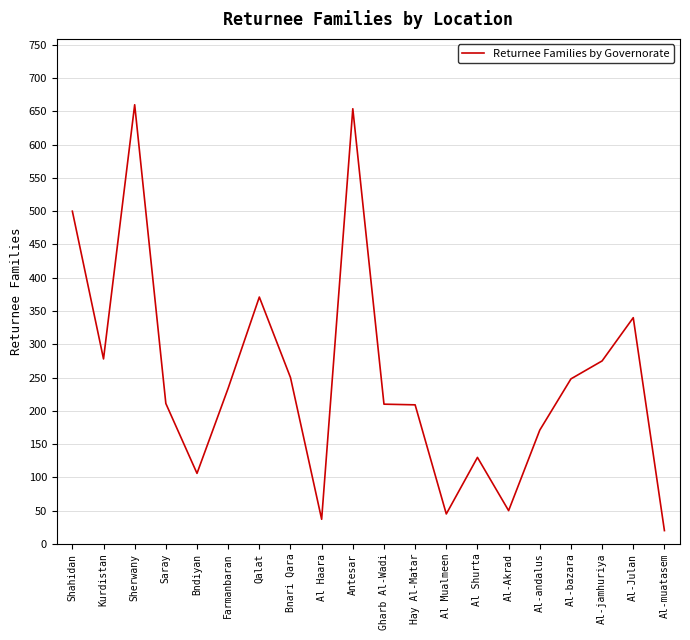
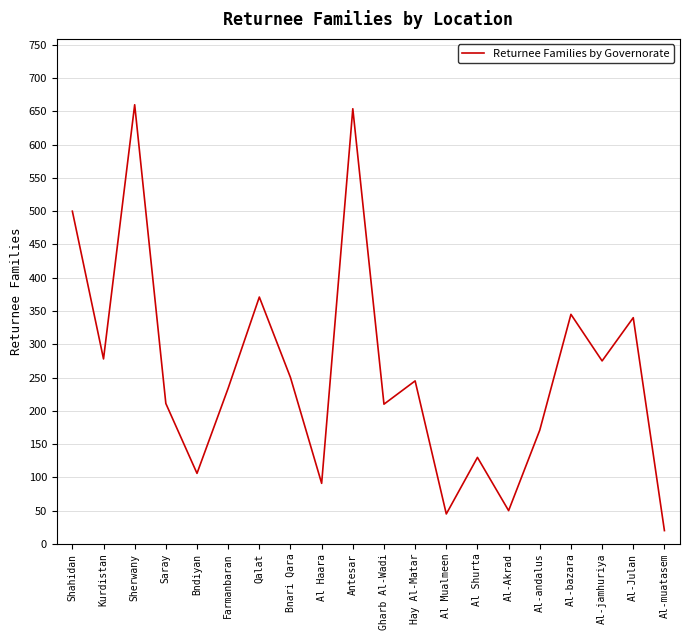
Al Haara: 40 -> 90
Hay Al-Matar: 210 -> 250
Al-bazara: 250 -> 350
